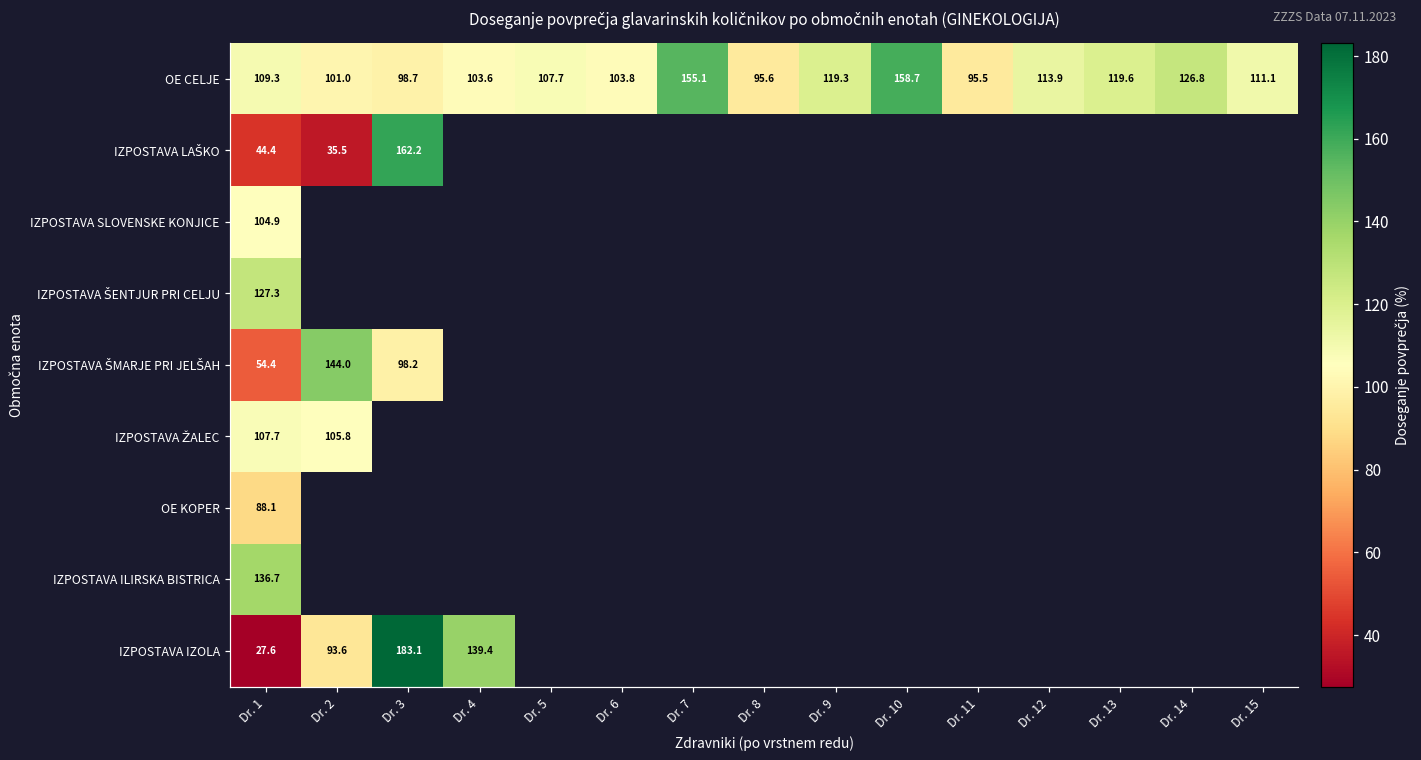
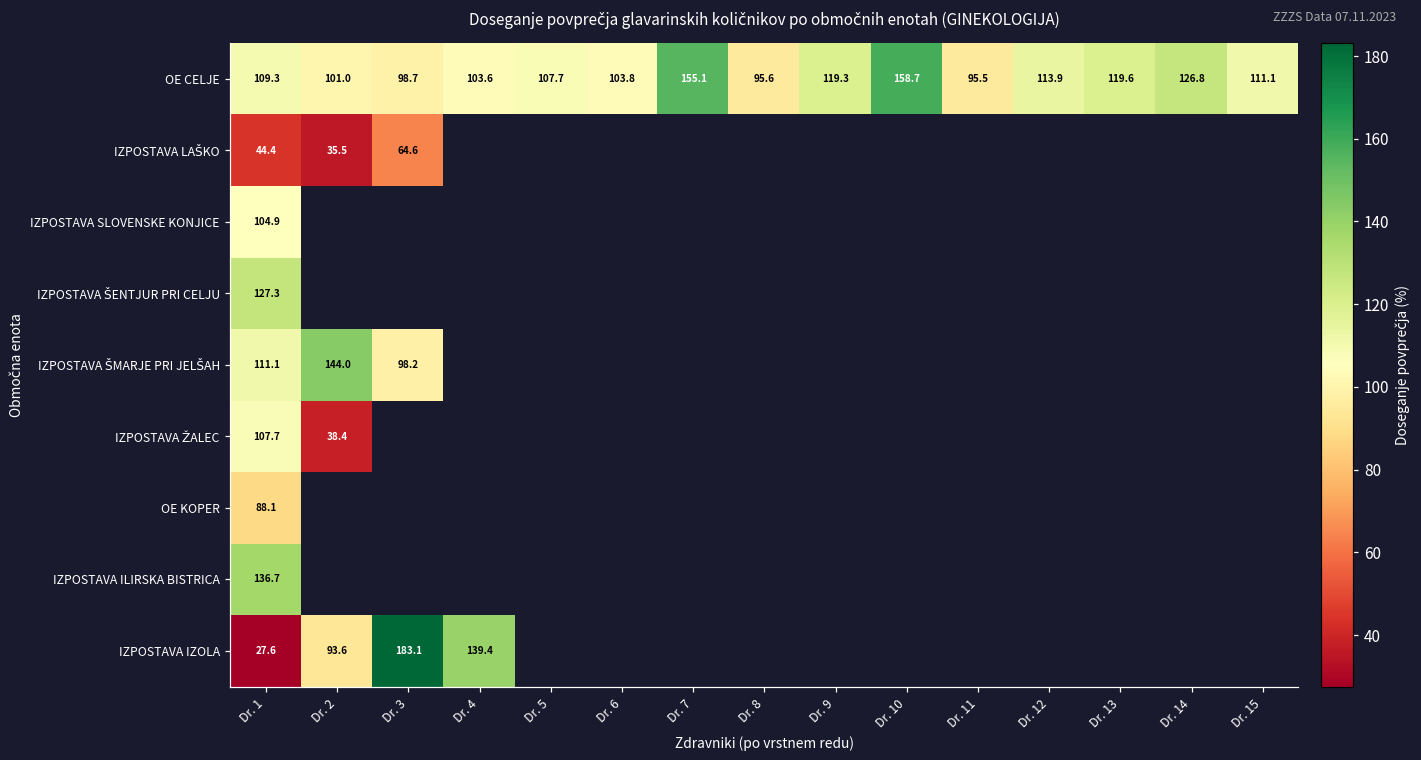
IZPOSTAVA LAŠKO, Dr. 3: 162.2 -> 64.6
IZPOSTAVA ŠMARJE PRI JELŠAH, Dr. 1: 54.4 -> 111.1
IZPOSTAVA ŽALEC, Dr. 2: 105.8 -> 38.4
